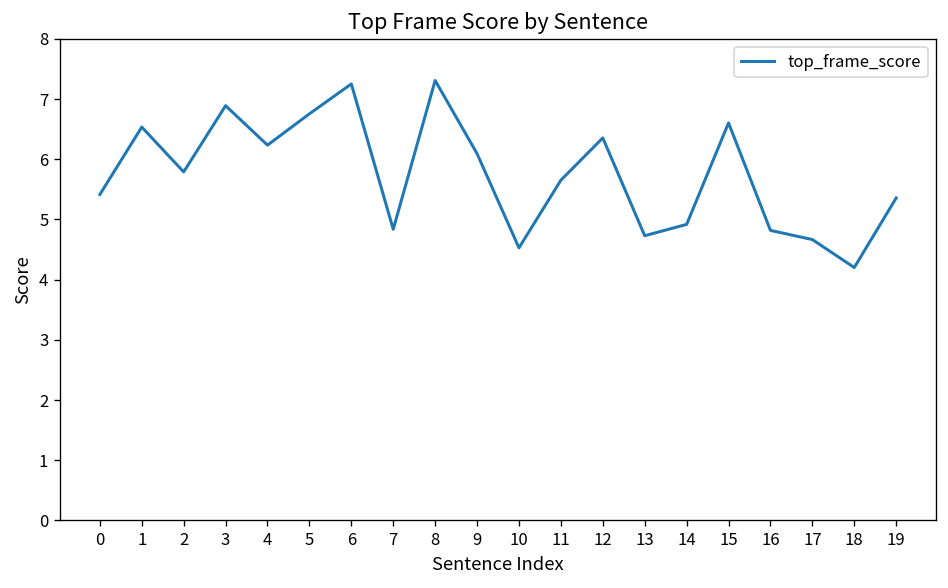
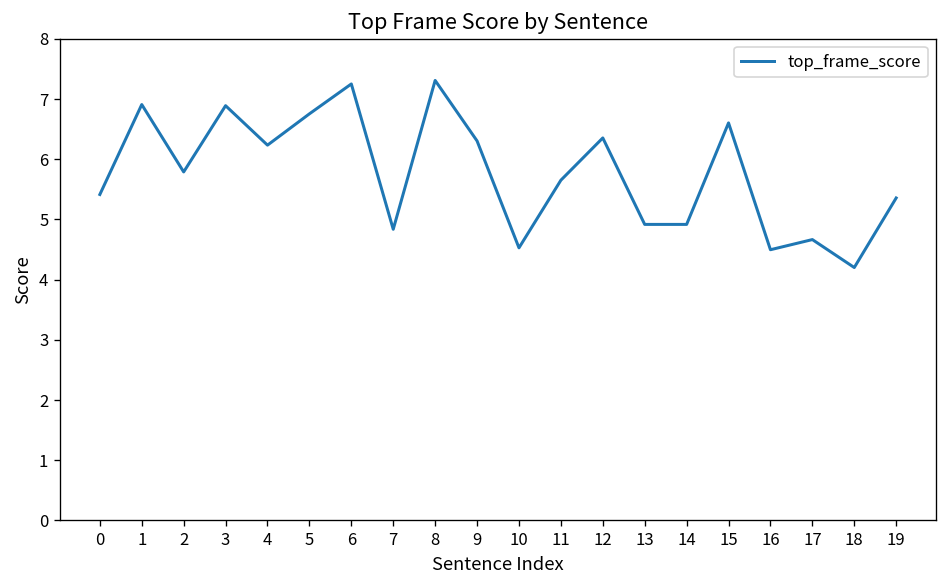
1: 6.5 -> 6.9
9: 6.1 -> 6.3
13: 4.7 -> 4.9
16: 4.8 -> 4.5
